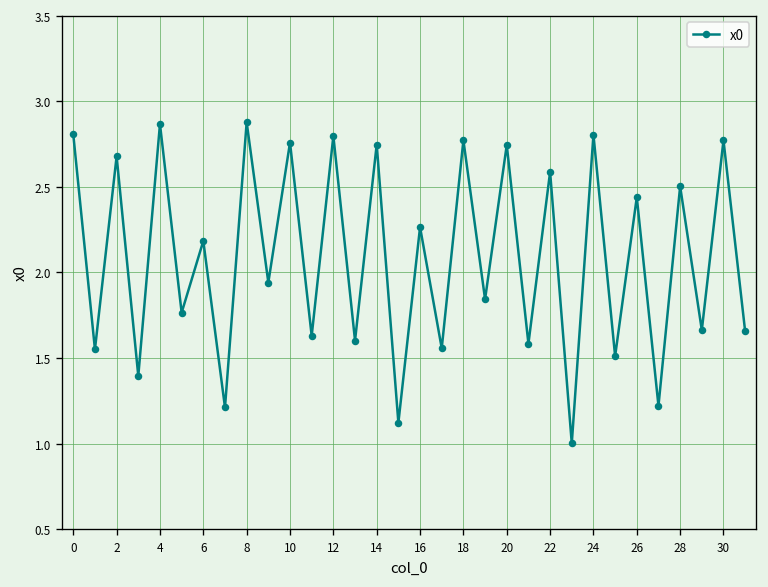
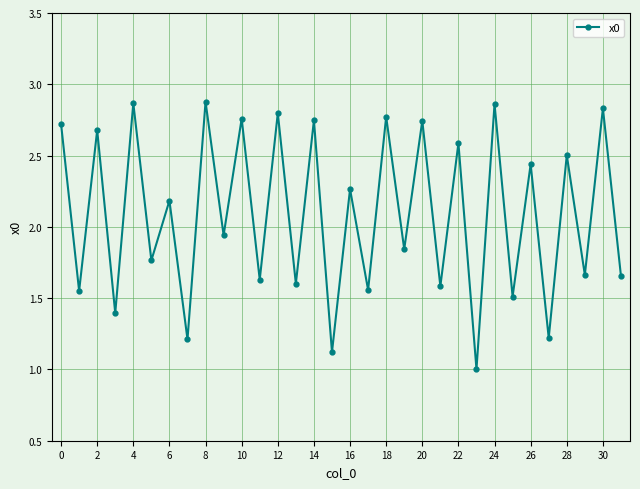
0: 2.81 -> 2.72
24: 2.81 -> 2.86
30: 2.77 -> 2.83
